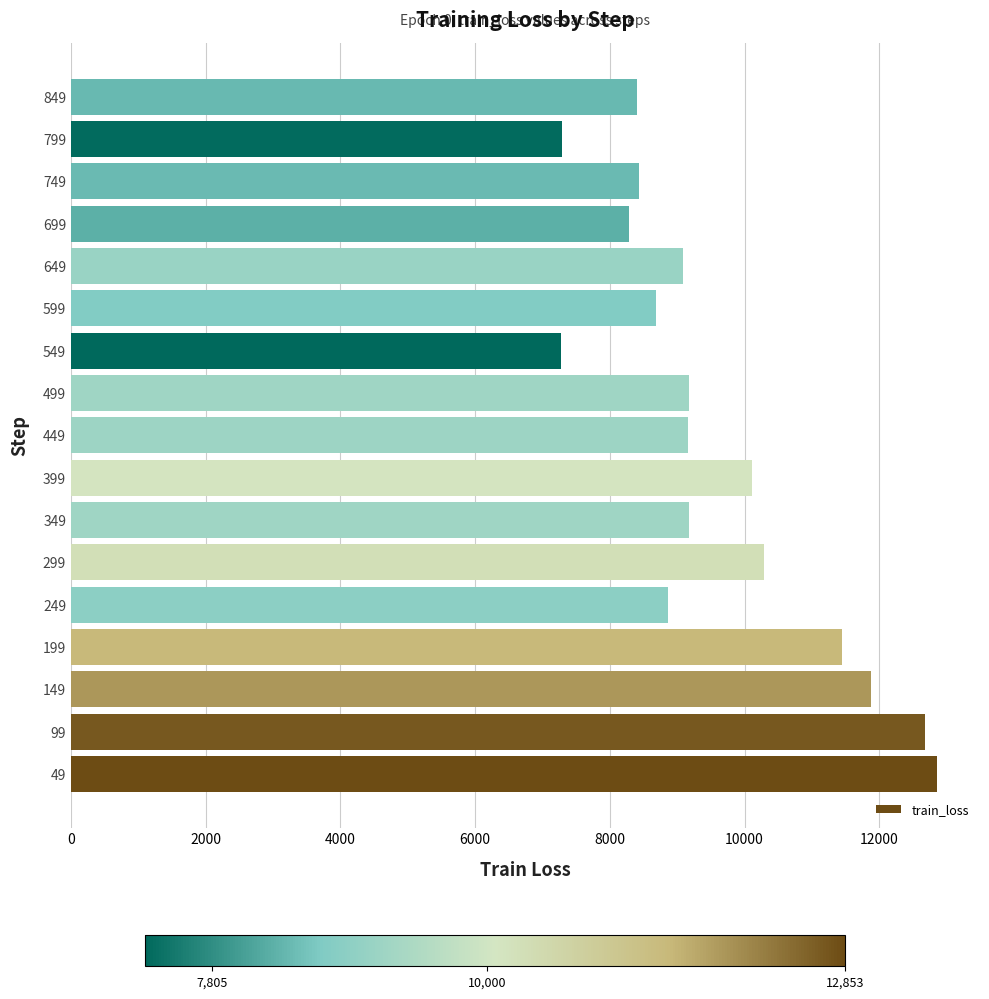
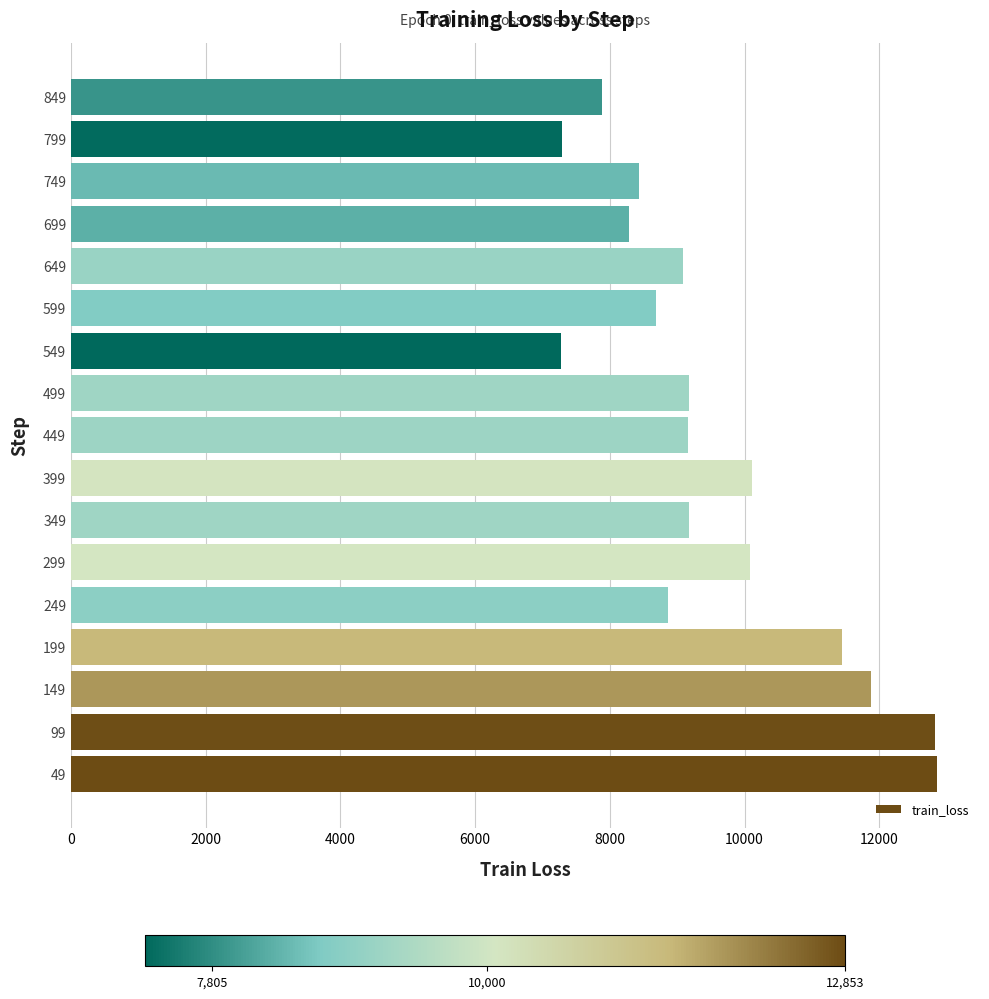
849: 8400 -> 7900
299: 10300 -> 10100
99: 12700 -> 12800
